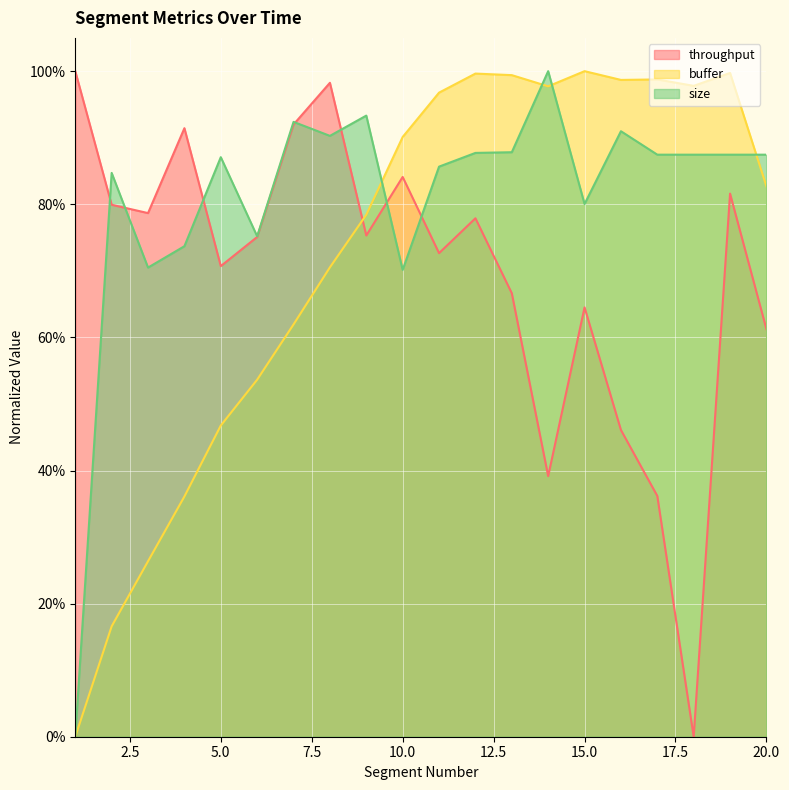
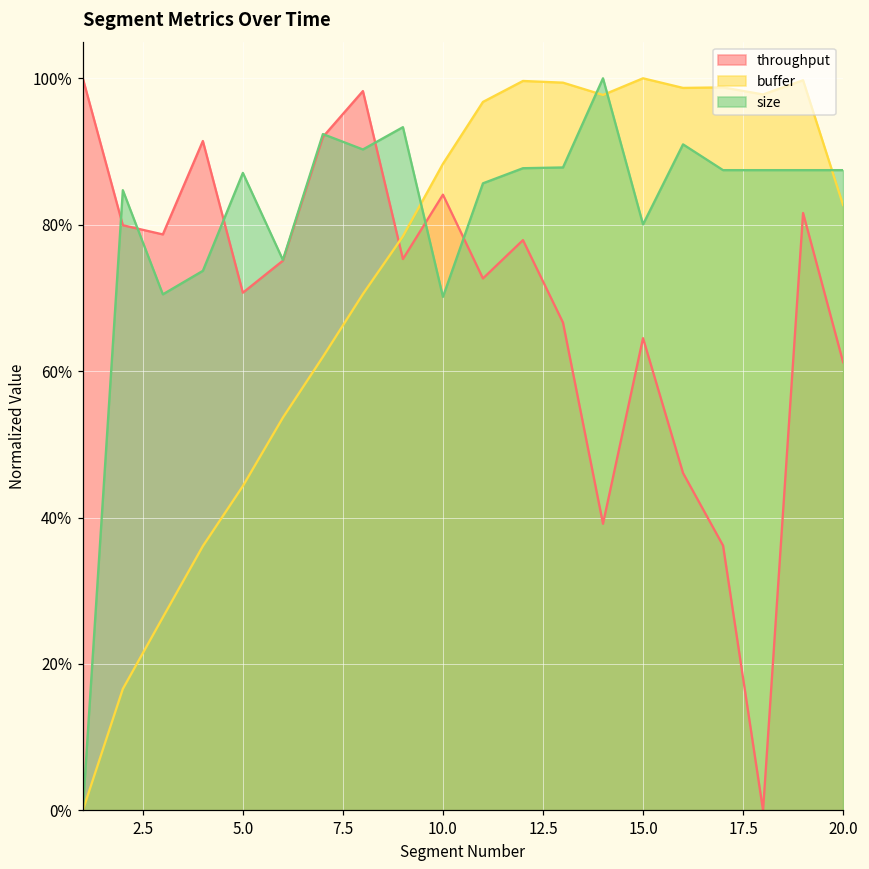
buffer, 5.0: 47% -> 44%
buffer, 10.0: 90% -> 88%
